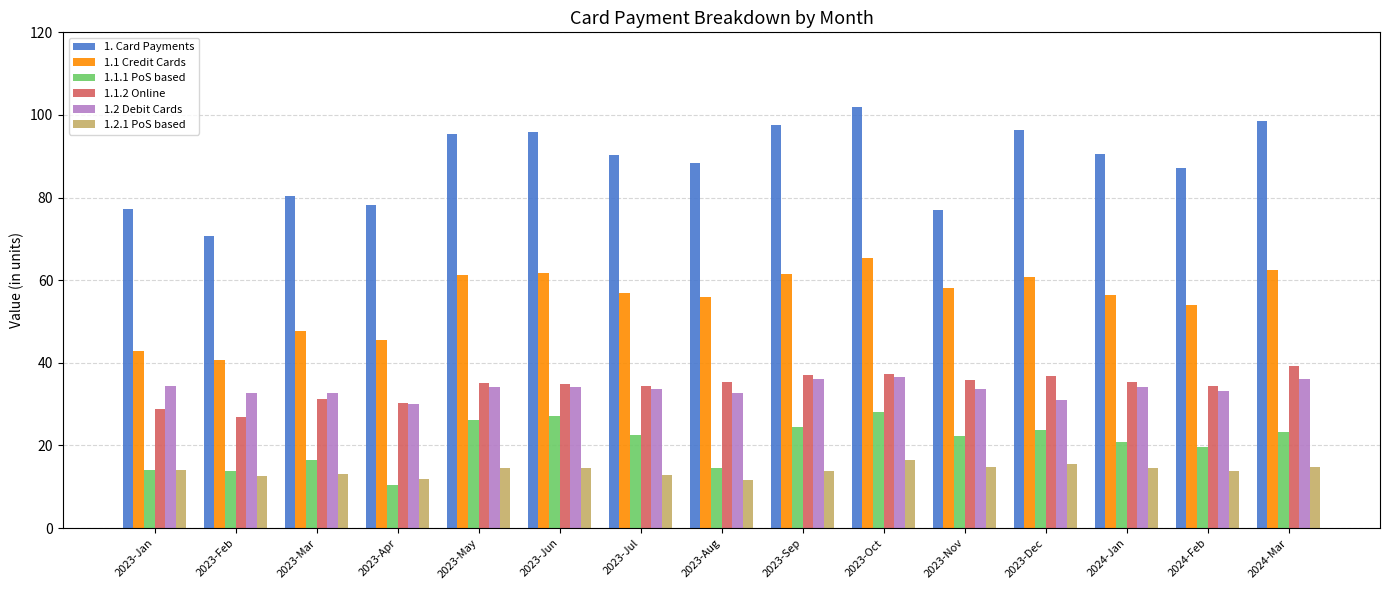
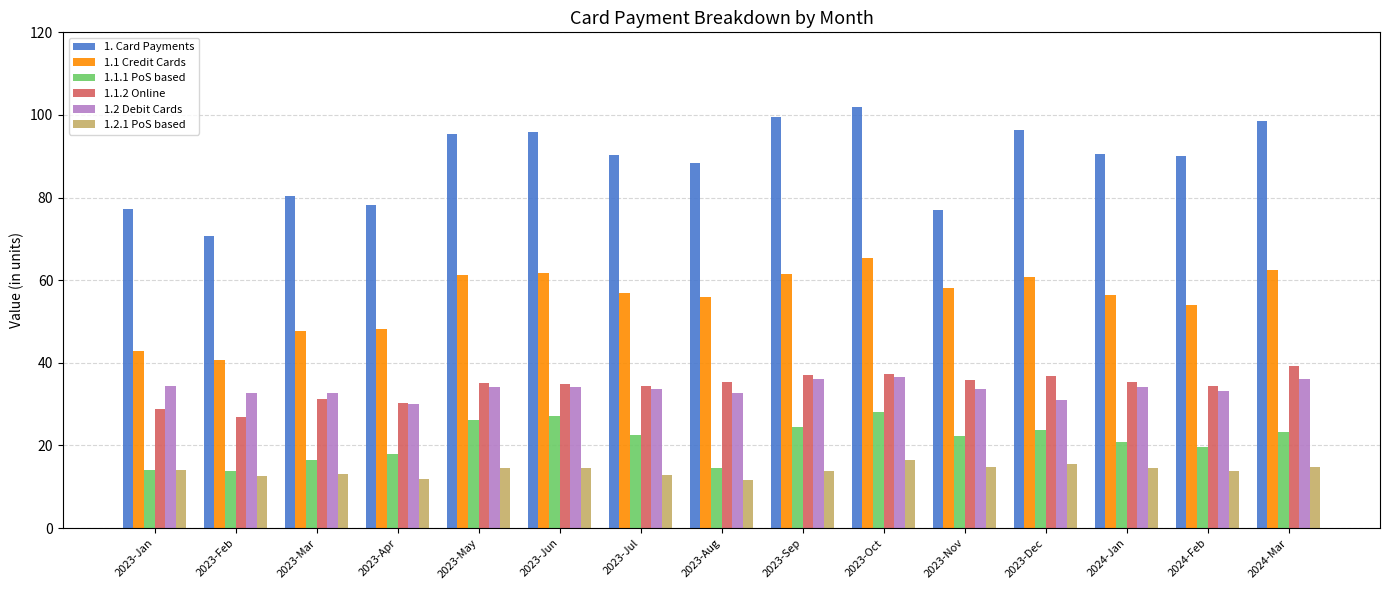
1.1 Credit Cards, 2023-Apr: 46 -> 48
1.1.1 PoS based, 2023-Apr: 10 -> 18
1. Card Payments, 2023-Sep: 98 -> 100
1. Card Payments, 2024-Feb: 87 -> 90
